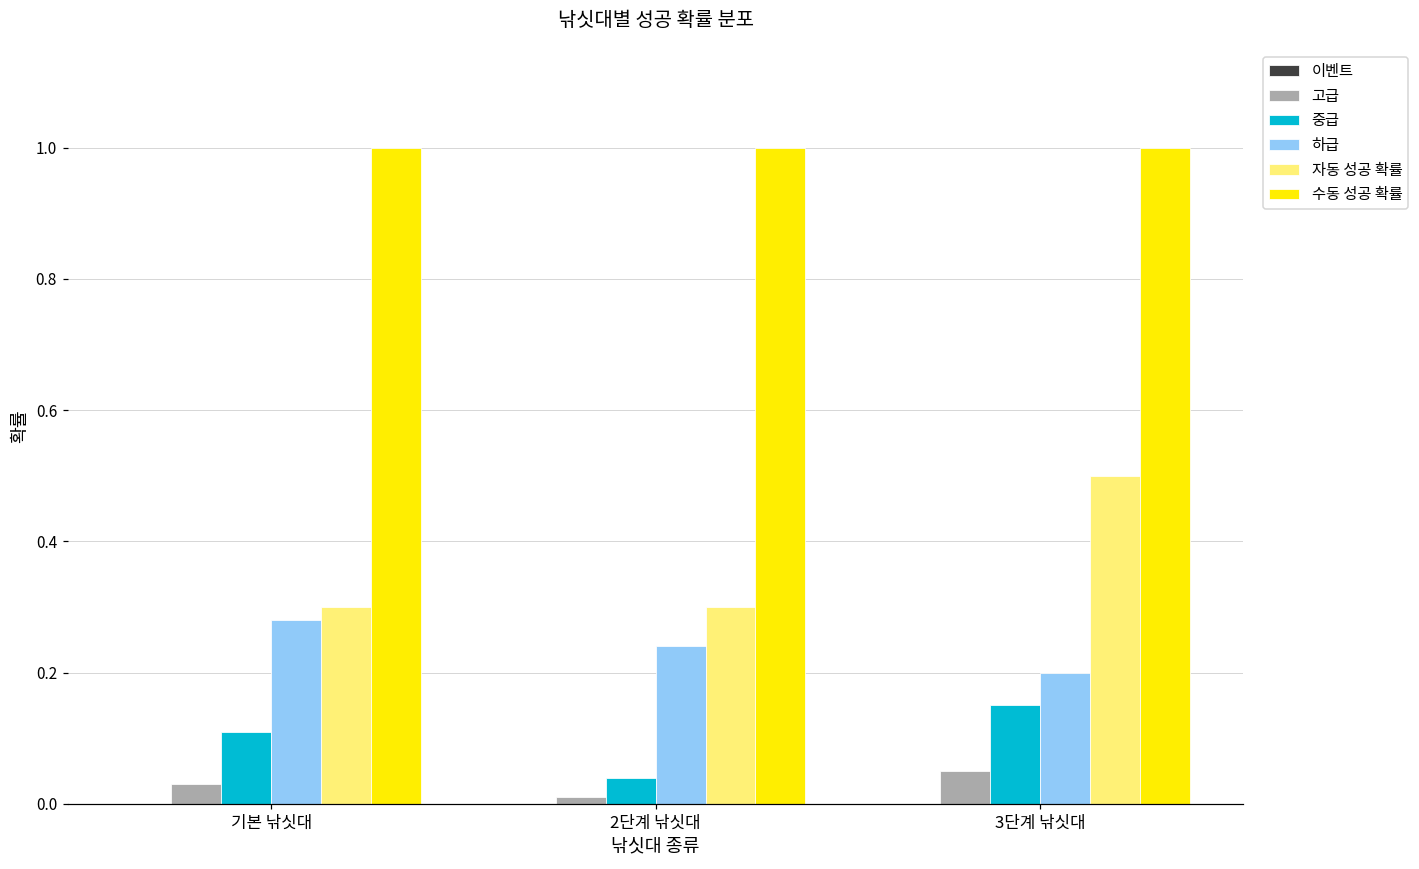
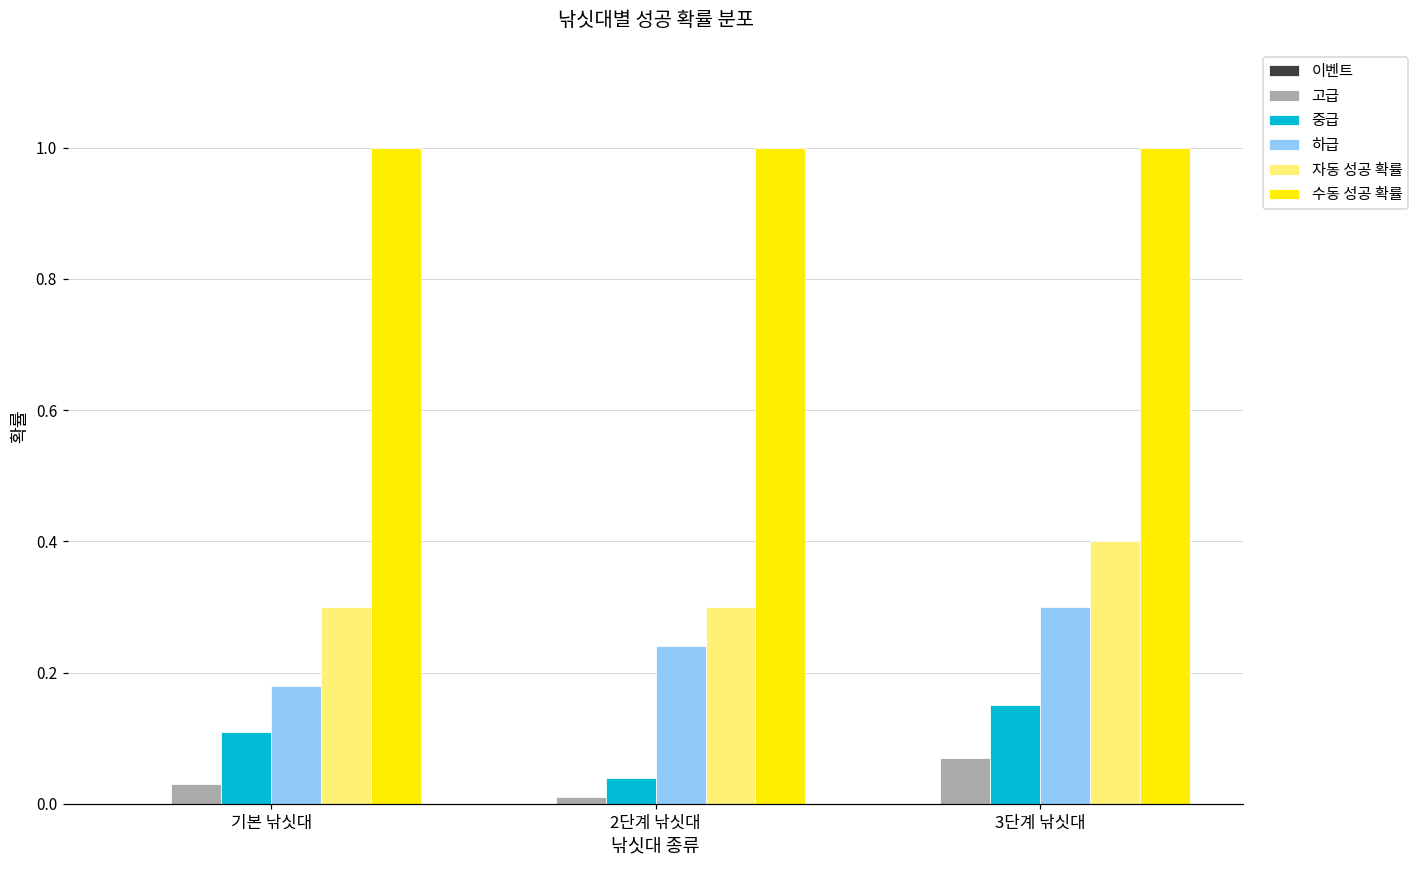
하급, 기본 낚싯대: 0.28 -> 0.18
고급, 3단계 낚싯대: 0.05 -> 0.07
하급, 3단계 낚싯대: 0.2 -> 0.3
자동 성공 확률, 3단계 낚싯대: 0.5 -> 0.4
